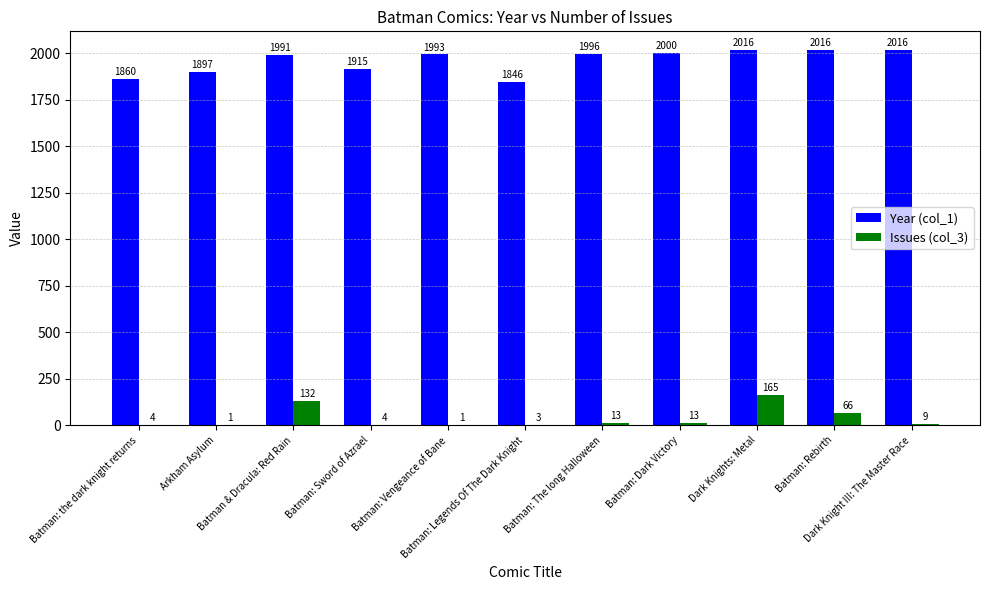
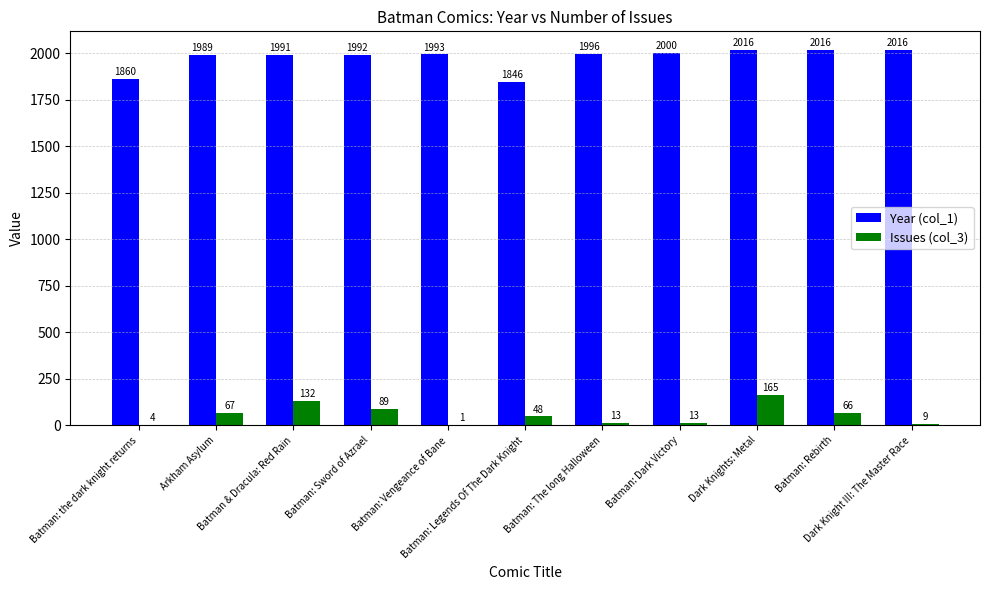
Year (col_1), Arkham Asylum: 1897 -> 1989
Issues (col_3), Arkham Asylum: 1 -> 67
Year (col_1), Batman: Sword of Azrael: 1915 -> 1992
Issues (col_3), Batman: Sword of Azrael: 4 -> 89
Issues (col_3), Batman: Legends Of The Dark Knight: 3 -> 48
